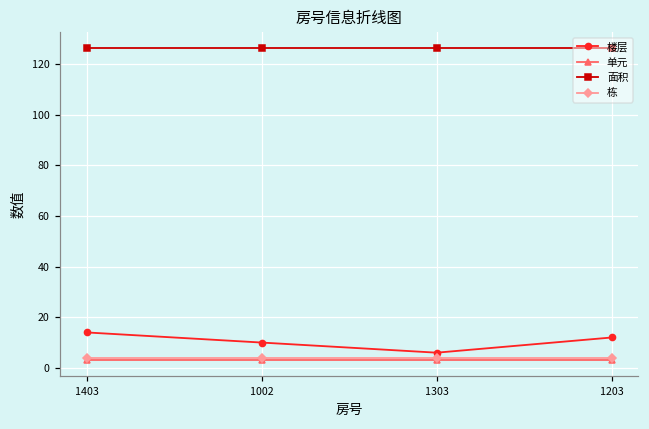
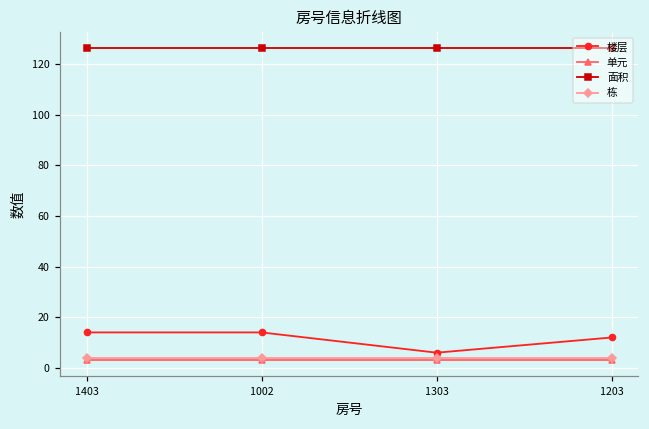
楼层, 1002: 10 -> 14
